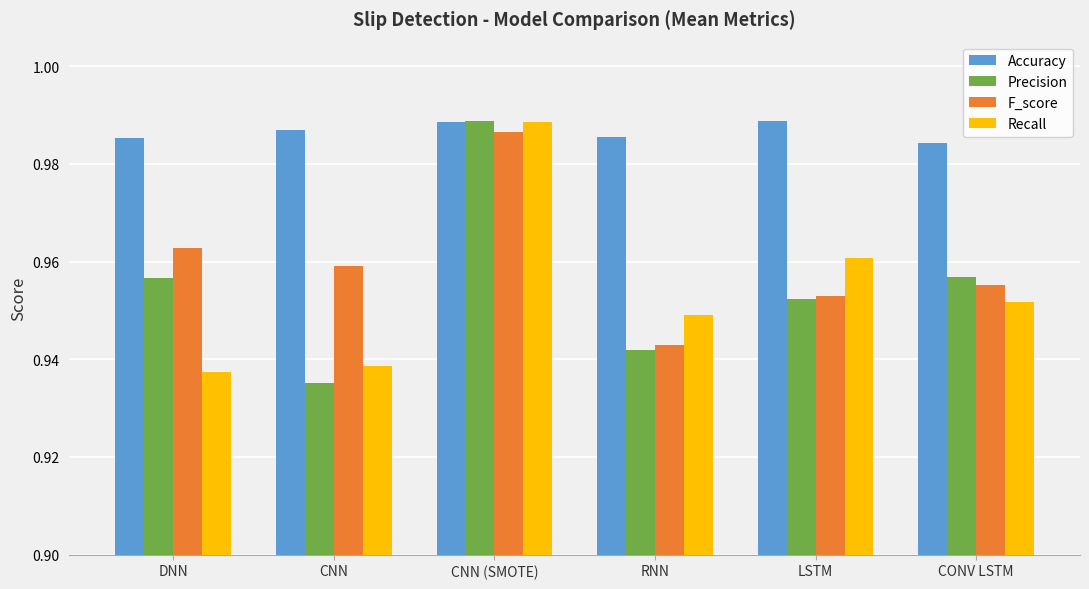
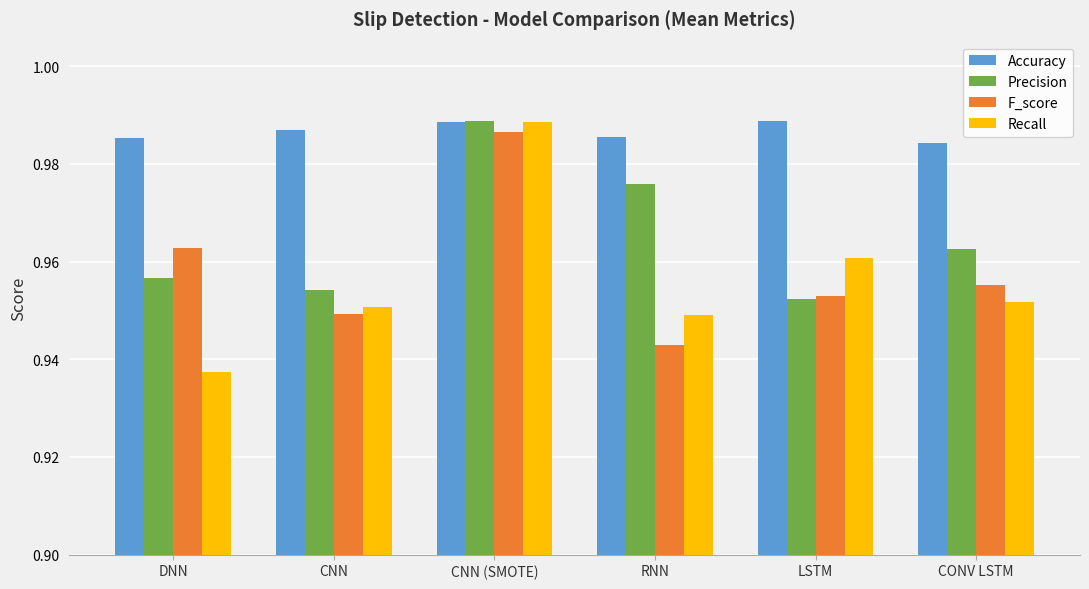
Precision, CNN: 0.935 -> 0.954
F_score, CNN: 0.959 -> 0.949
Recall, CNN: 0.939 -> 0.951
Precision, RNN: 0.942 -> 0.976
Precision, CONV LSTM: 0.957 -> 0.963
